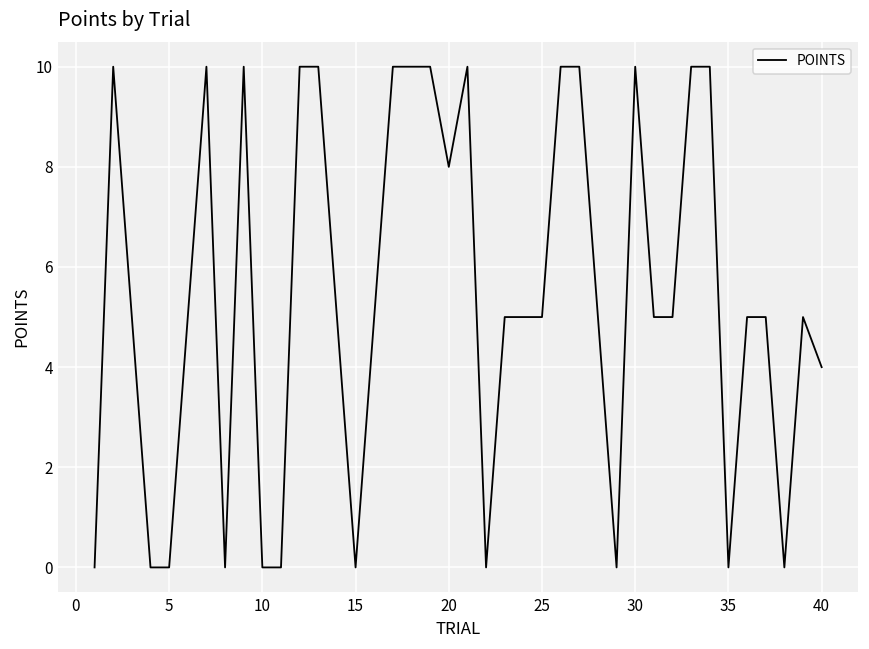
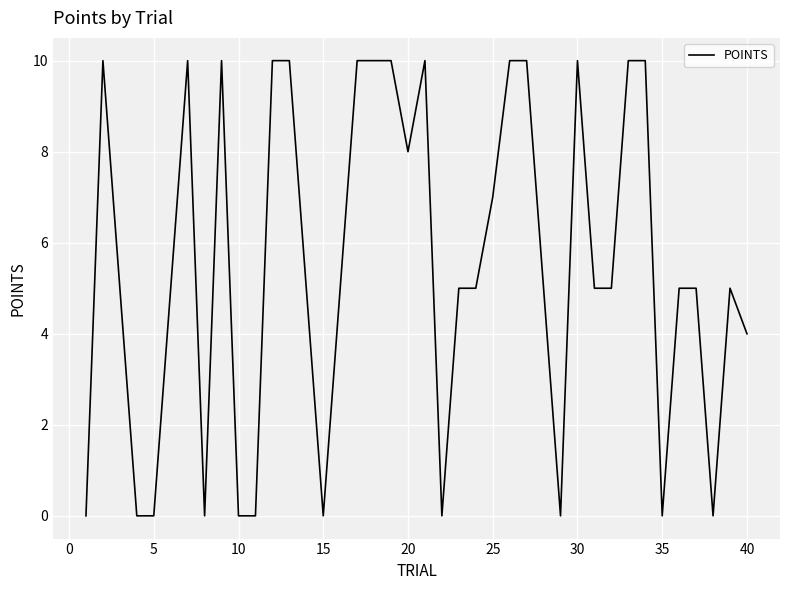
25: 5 -> 7
